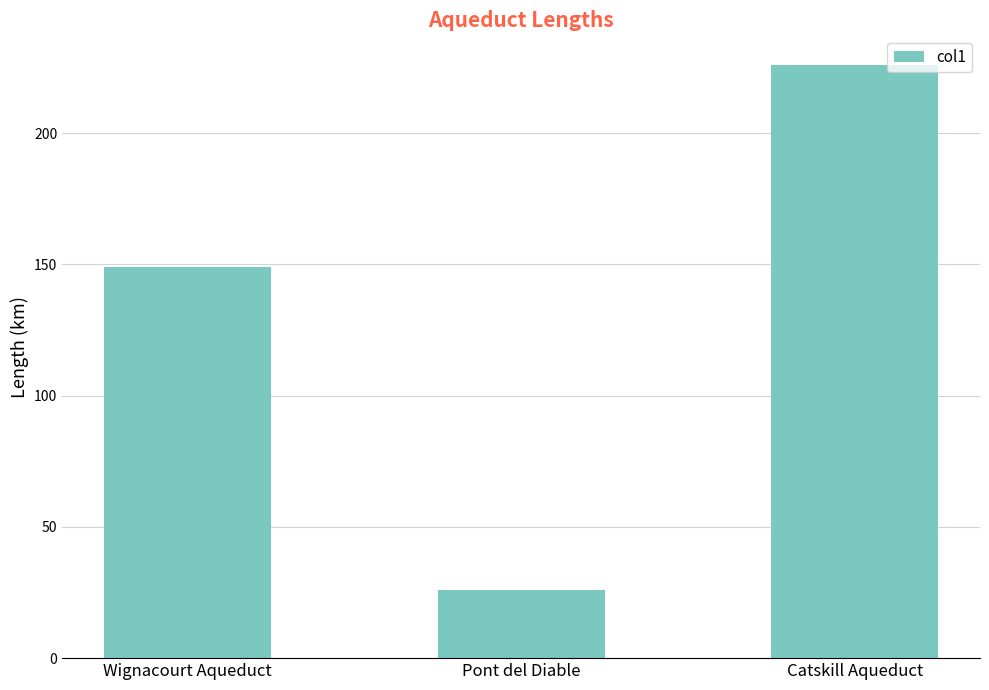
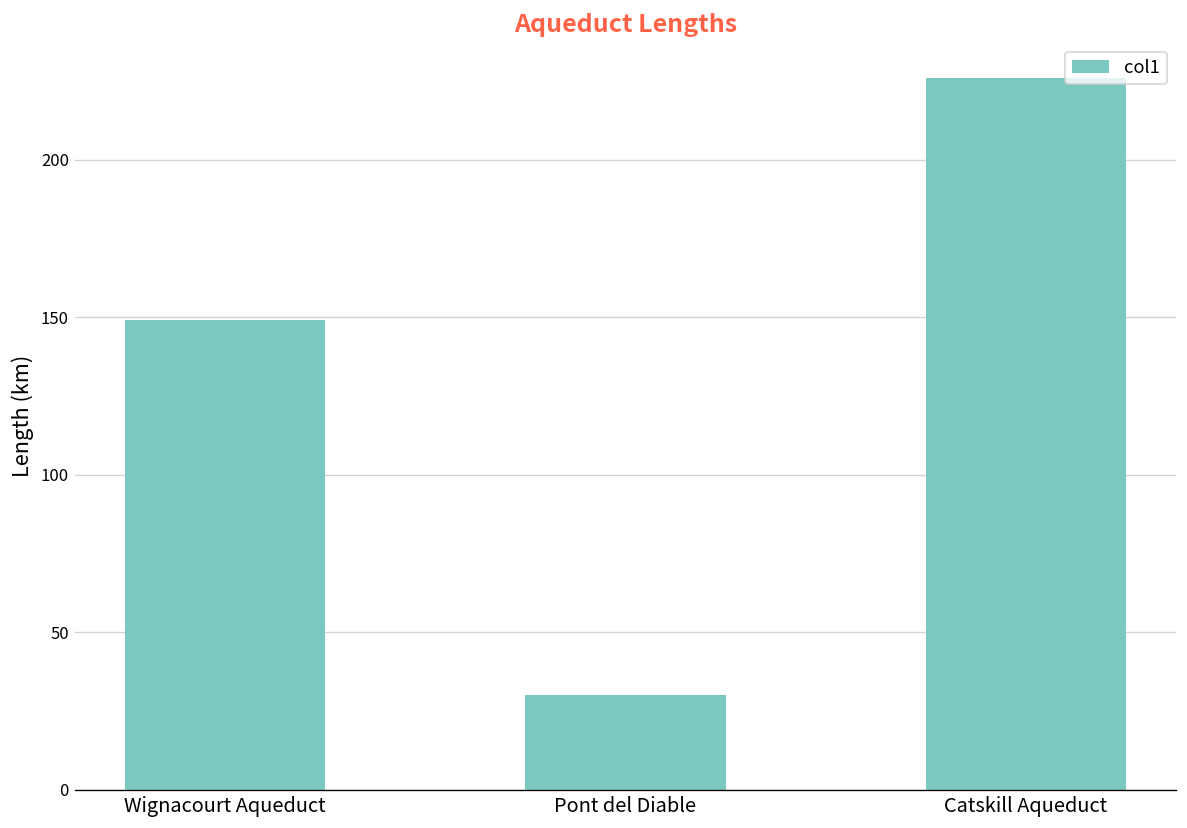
Pont del Diable: 26 -> 30
